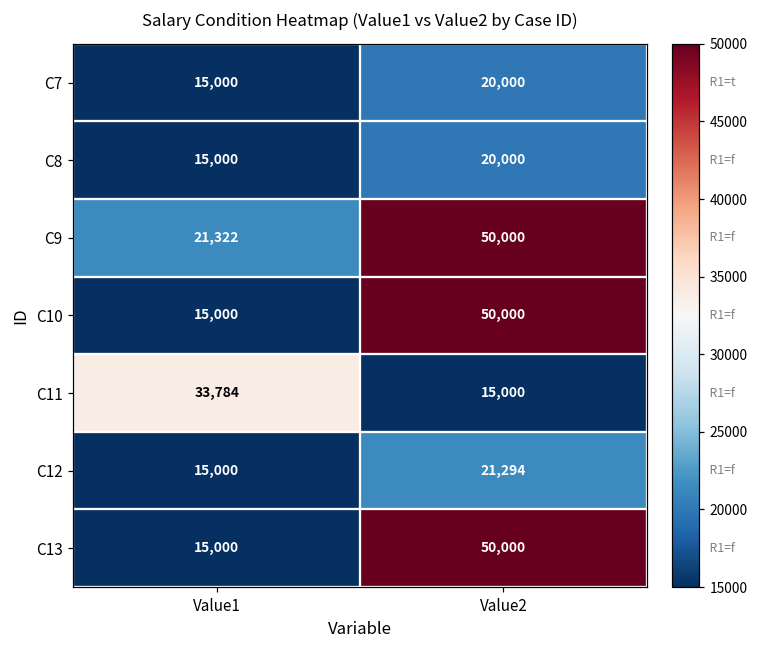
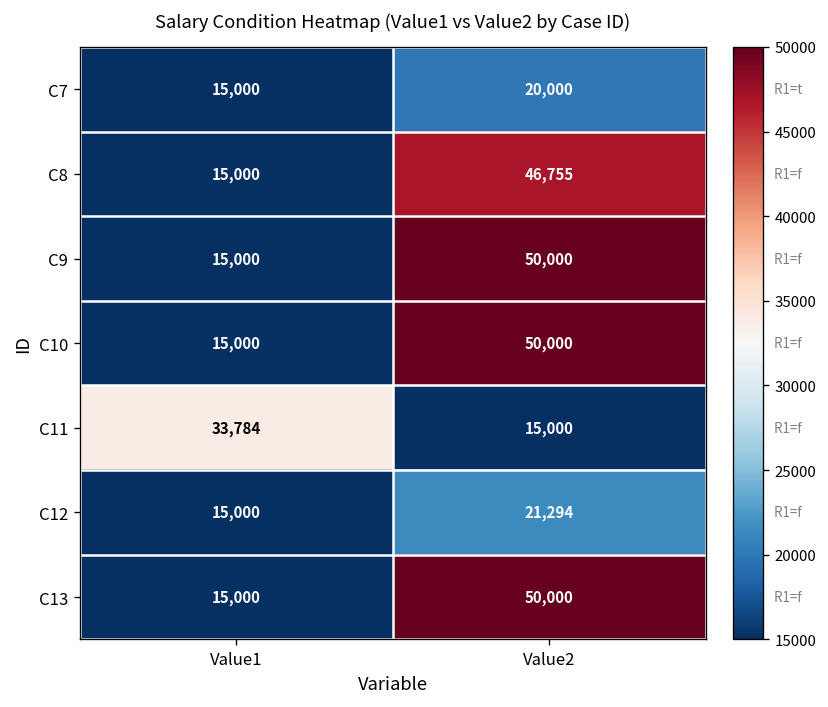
C8, Value2: 20,000 -> 46,755
C9, Value1: 21,322 -> 15,000
